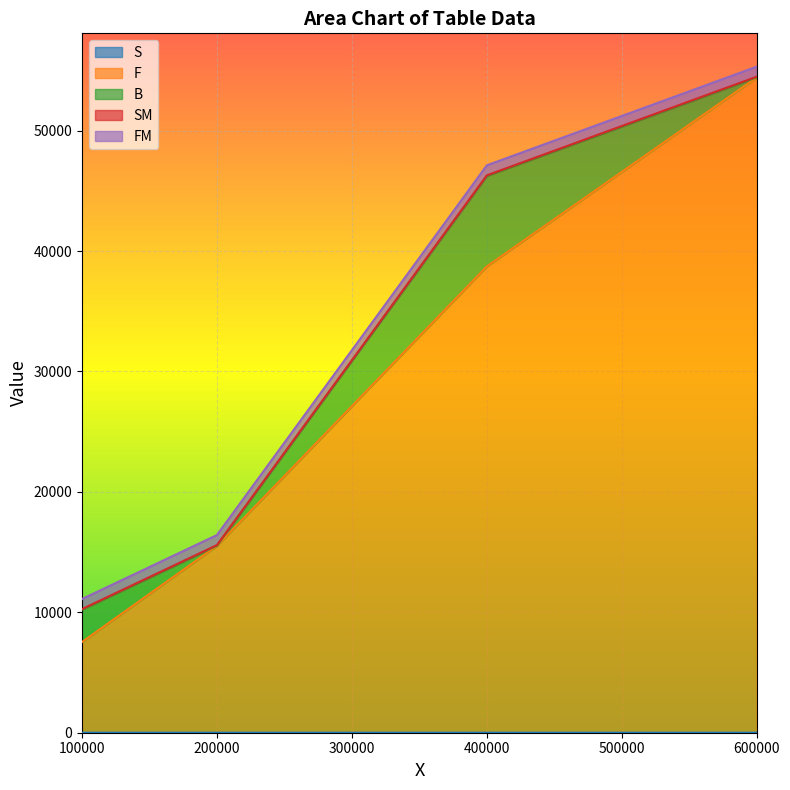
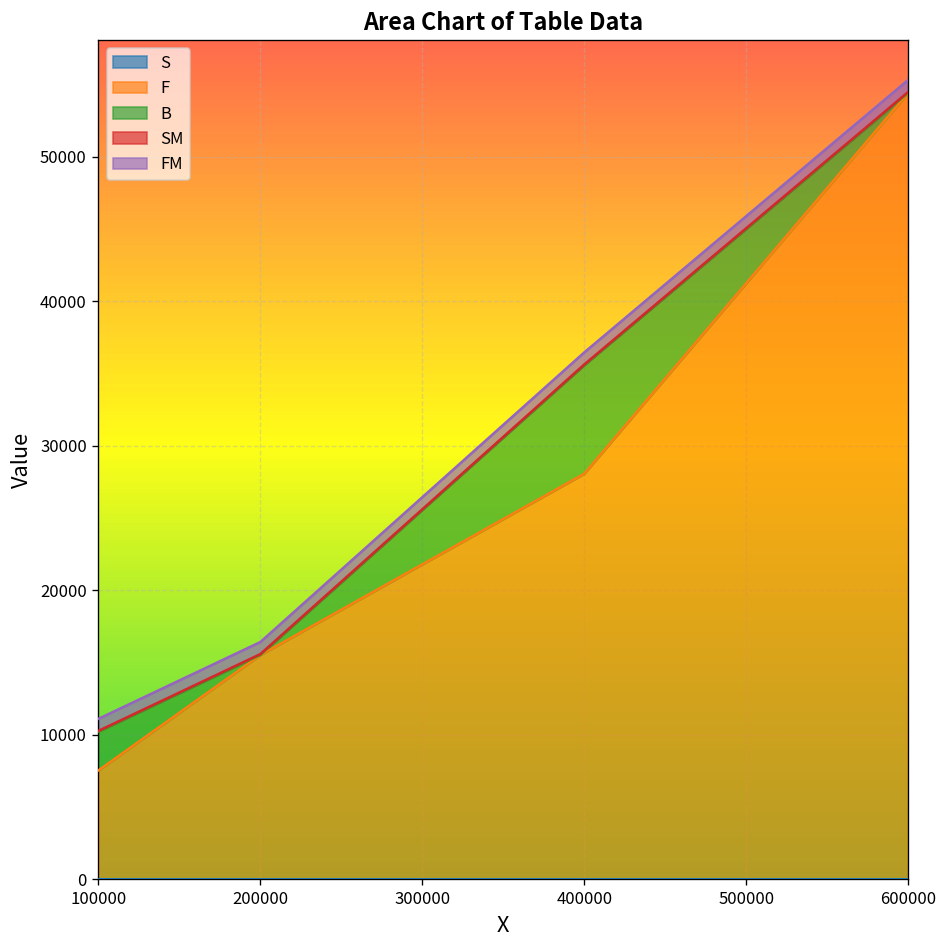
F, 400000: 38700 -> 28100
